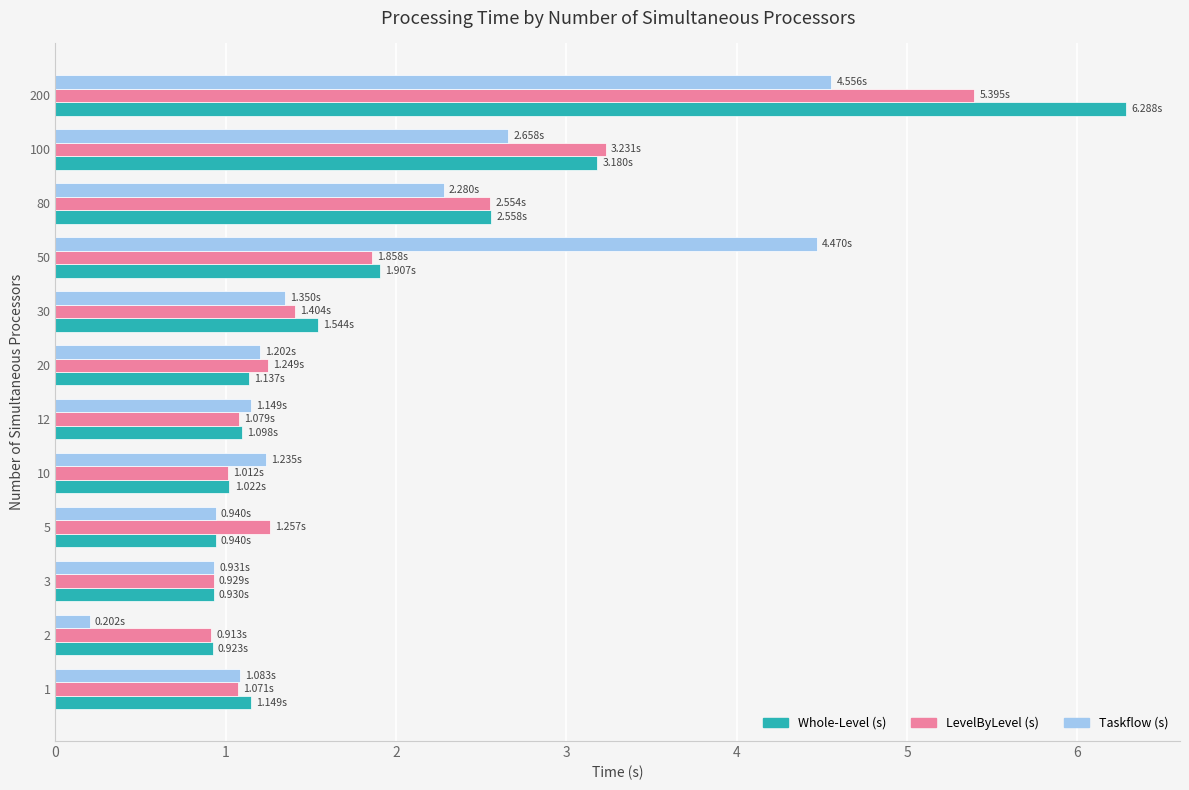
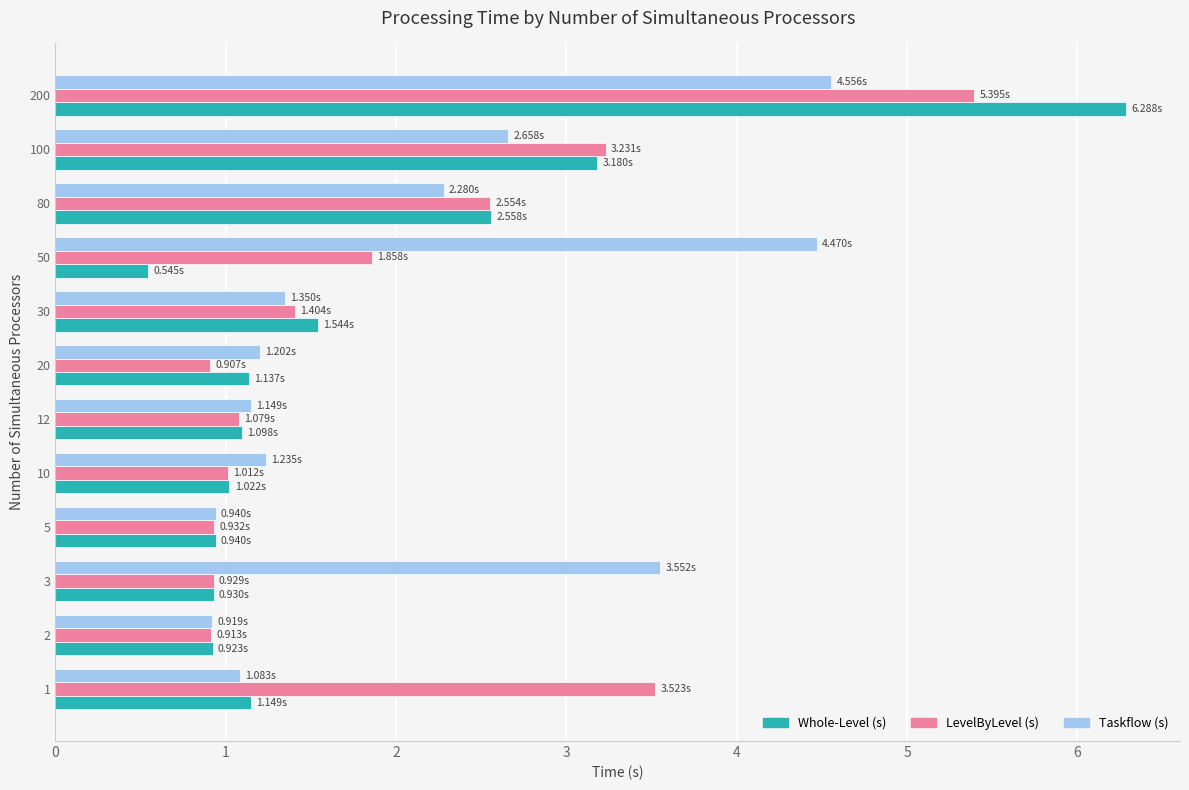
Whole-Level (s), 50: 1.907s -> 0.545s
LevelByLevel (s), 20: 1.249s -> 0.907s
LevelByLevel (s), 5: 1.257s -> 0.932s
Taskflow (s), 3: 0.931s -> 3.552s
Taskflow (s), 2: 0.202s -> 0.919s
LevelByLevel (s), 1: 1.071s -> 3.523s
